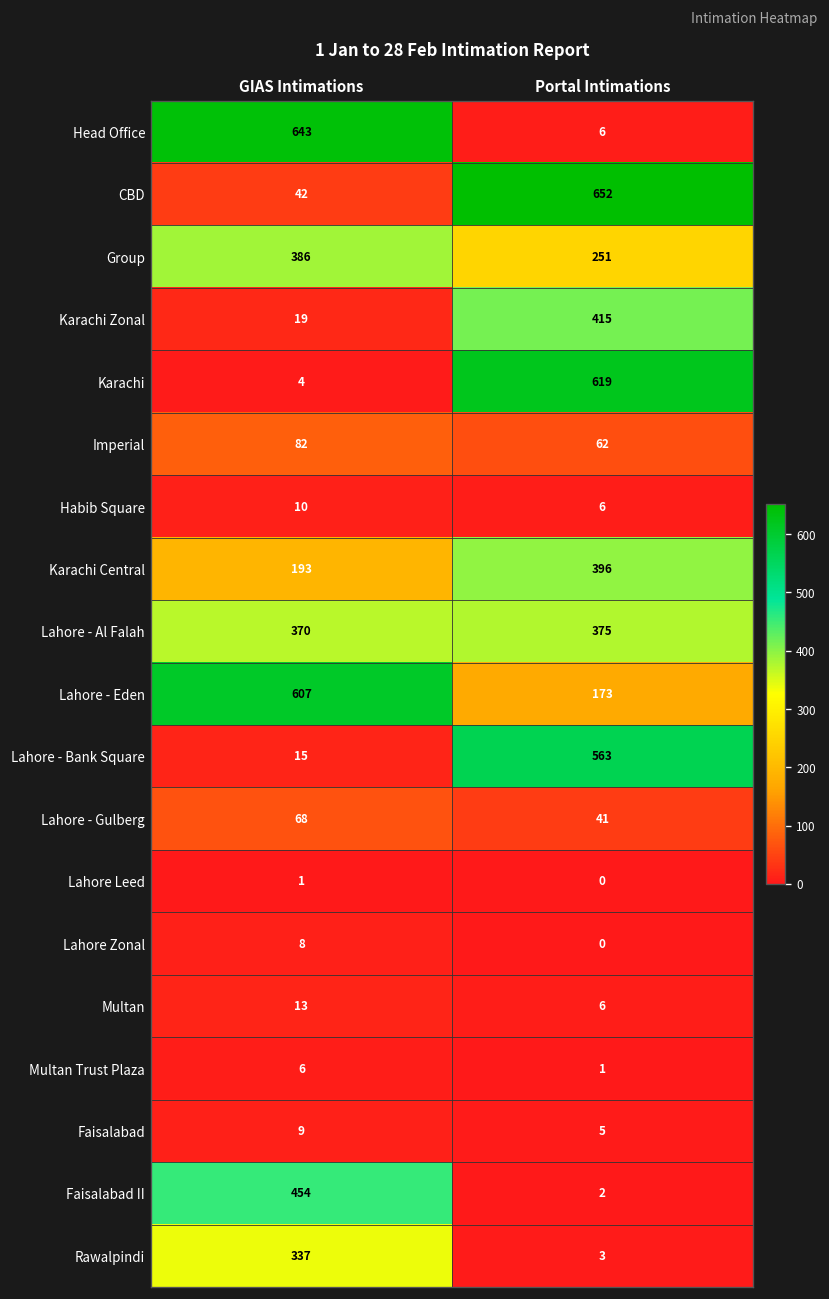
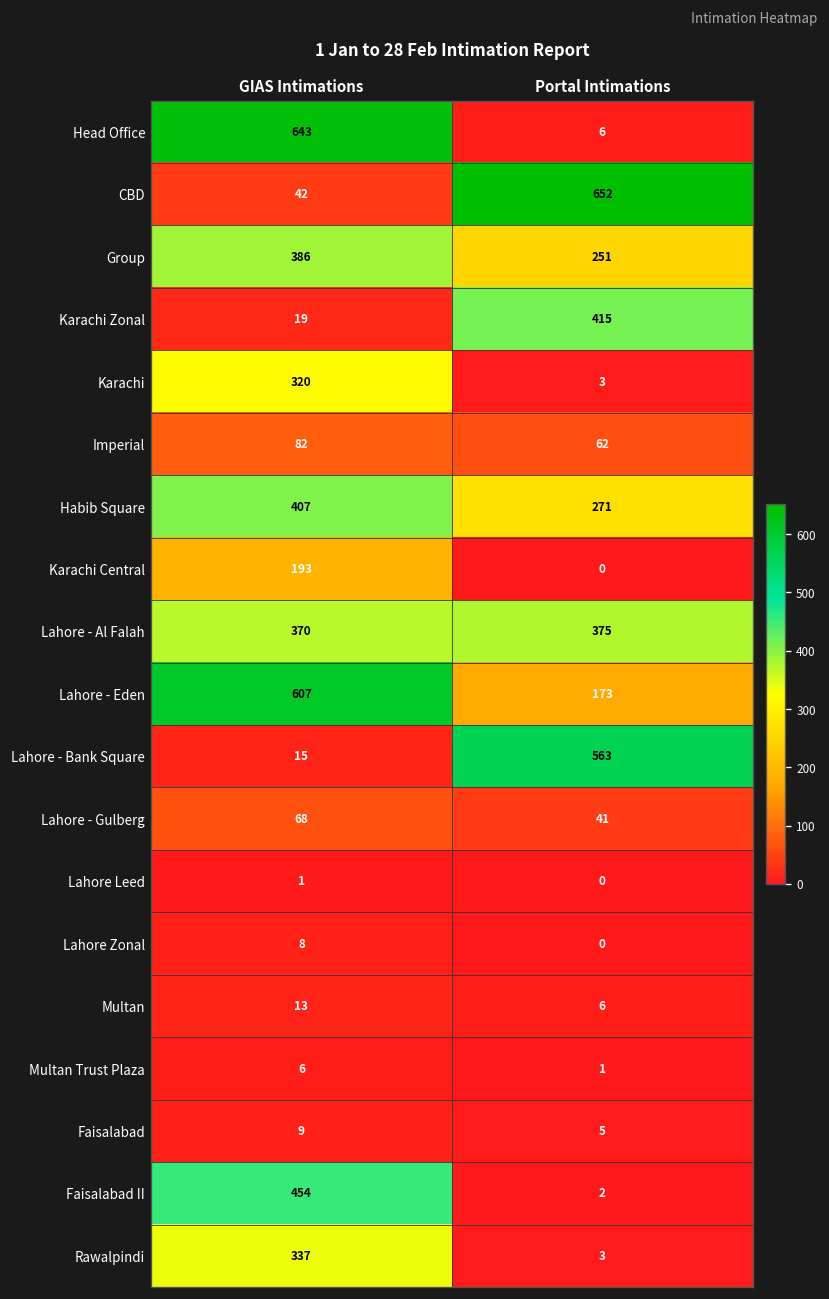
Karachi, GIAS Intimations: 4 -> 320
Karachi, Portal Intimations: 619 -> 3
Habib Square, GIAS Intimations: 10 -> 407
Habib Square, Portal Intimations: 6 -> 271
Karachi Central, Portal Intimations: 396 -> 0
